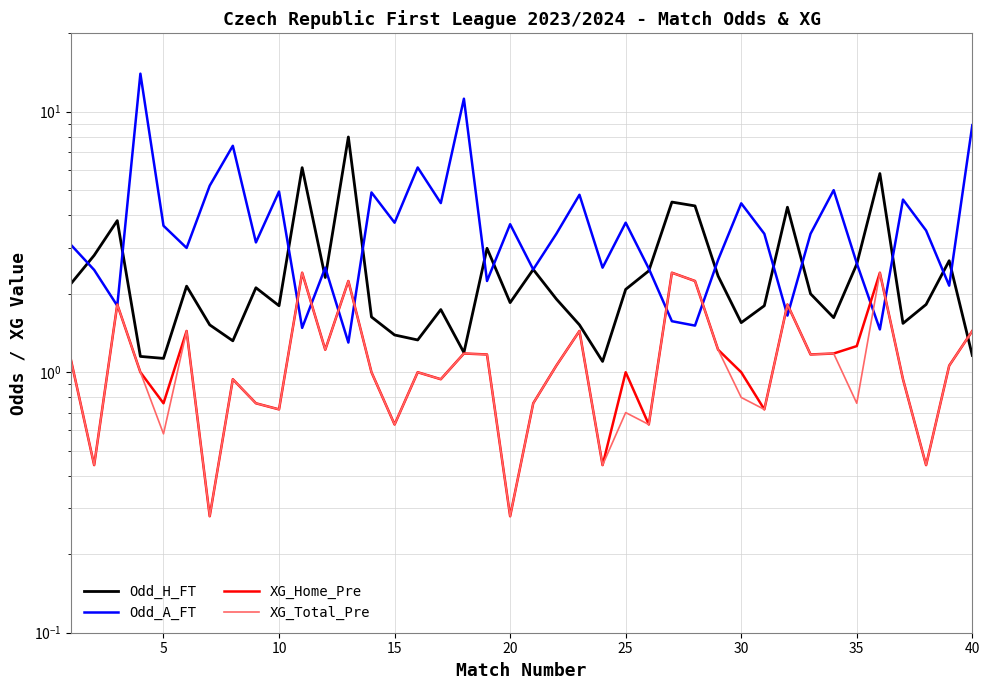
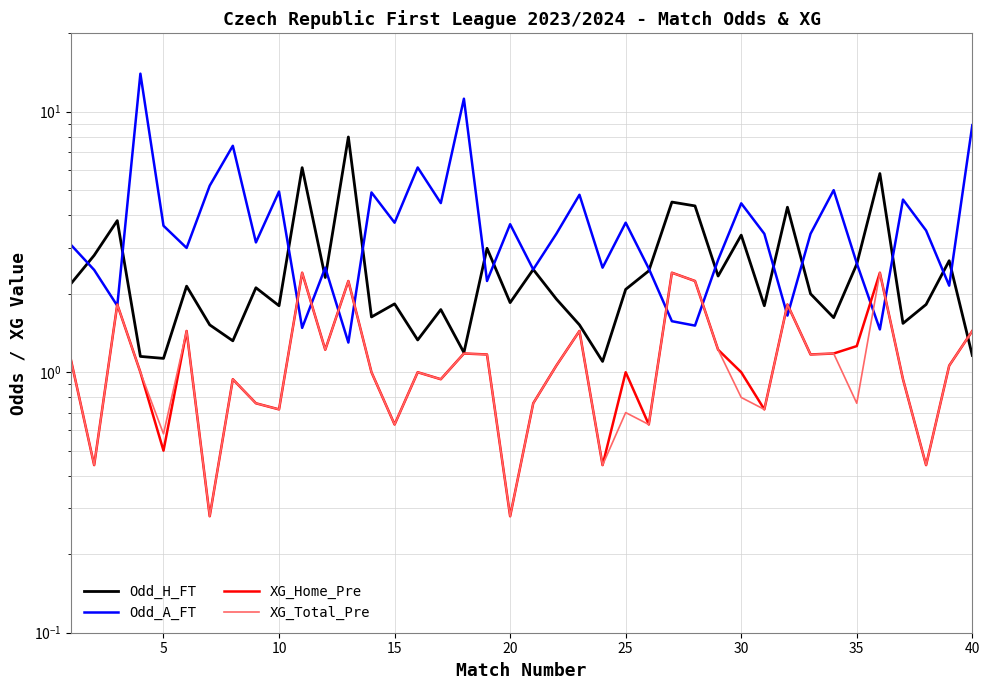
XG_Home_Pre, 5: 0.76 -> 0.50
Odd_H_FT, 15: 1.4 -> 1.8
Odd_H_FT, 30: 1.6 -> 3.4
